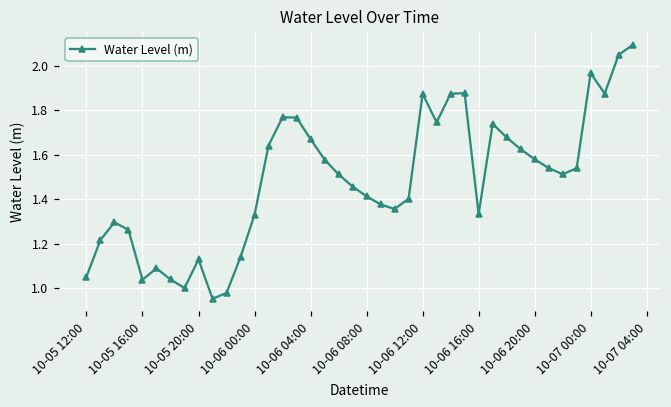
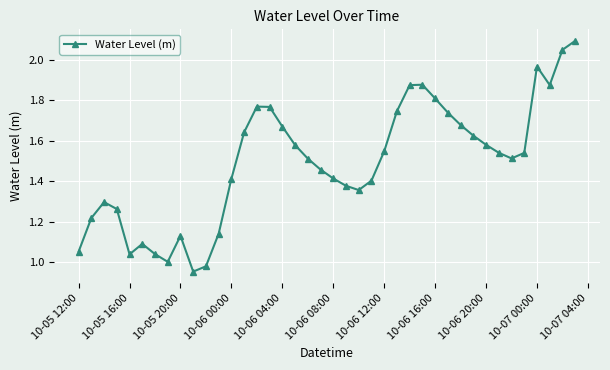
10-06 00:00: 1.33 -> 1.41
10-06 12:00: 1.87 -> 1.55
10-06 16:00: 1.33 -> 1.81
